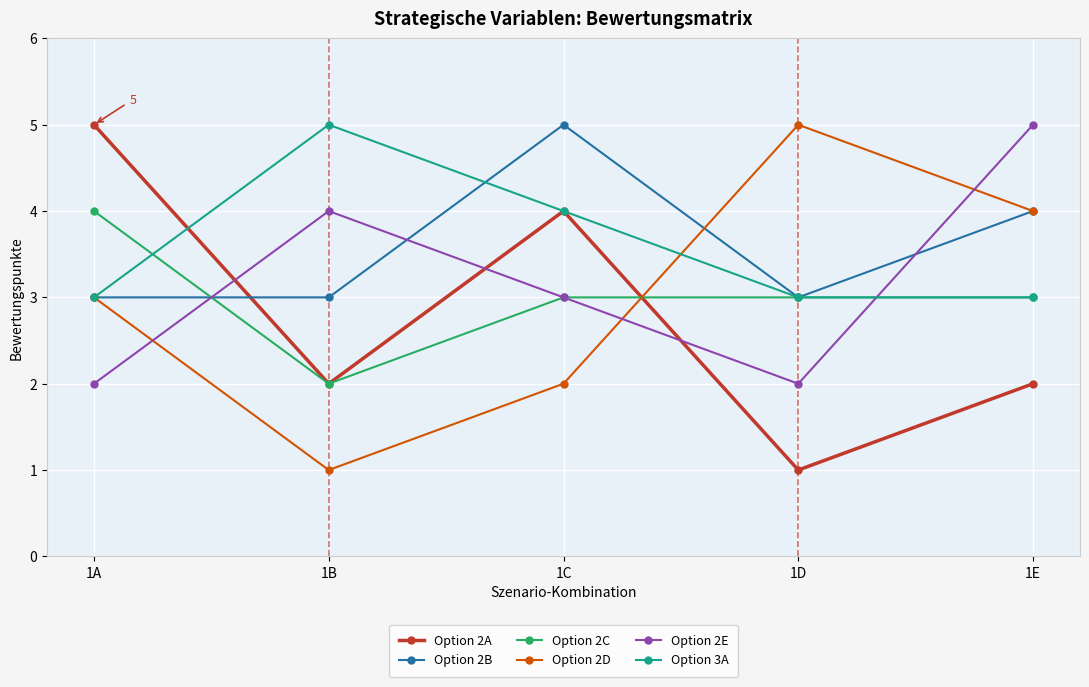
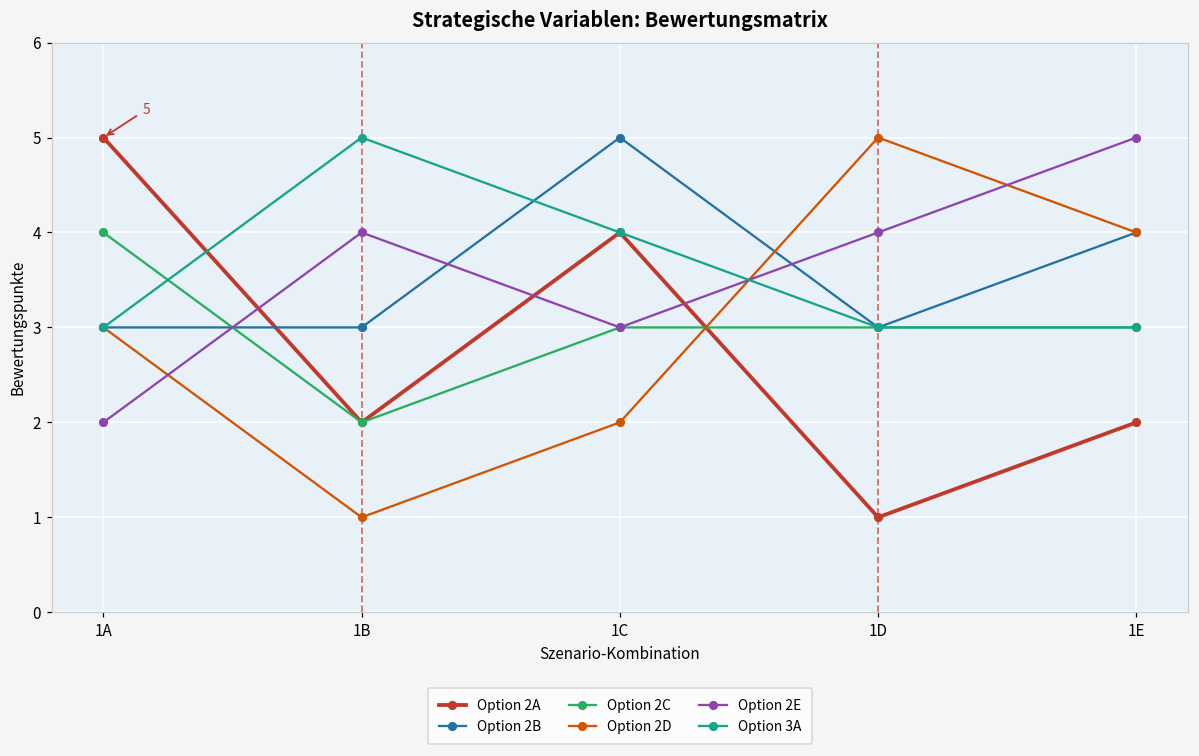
Option 2E, 1D: 2 -> 4
